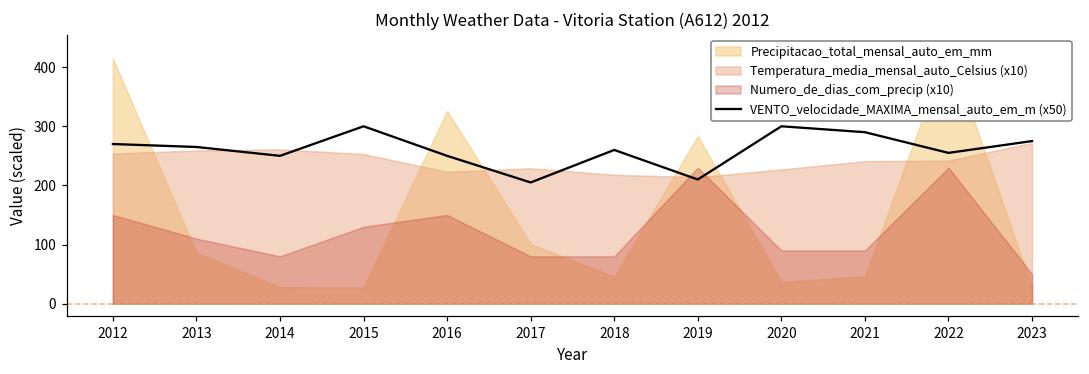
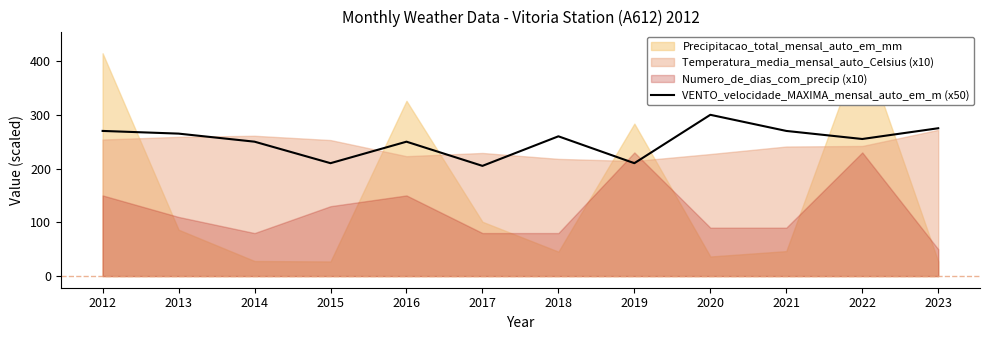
VENTO_velocidade_MAXIMA_mensal_auto_em_m (x50), 2015: 300 -> 210
VENTO_velocidade_MAXIMA_mensal_auto_em_m (x50), 2021: 290 -> 270
